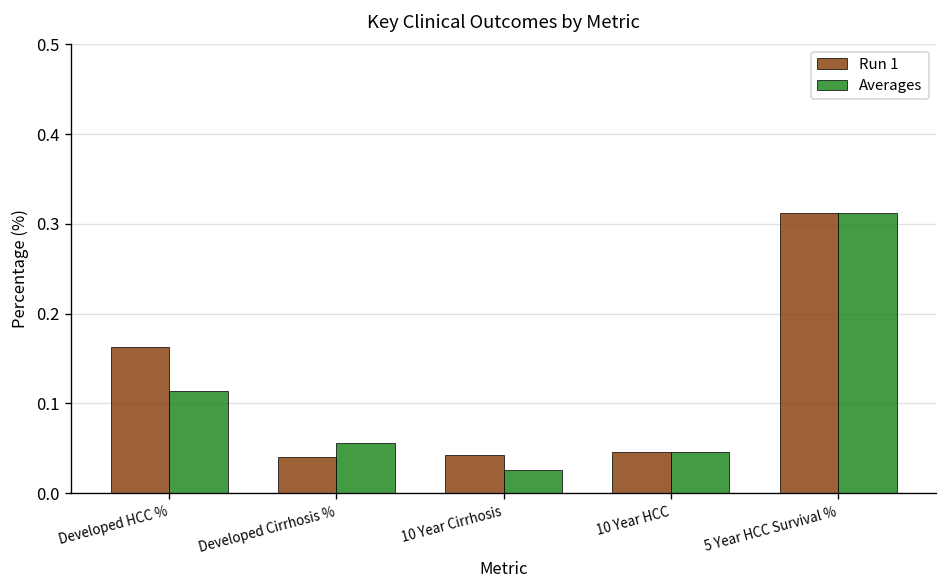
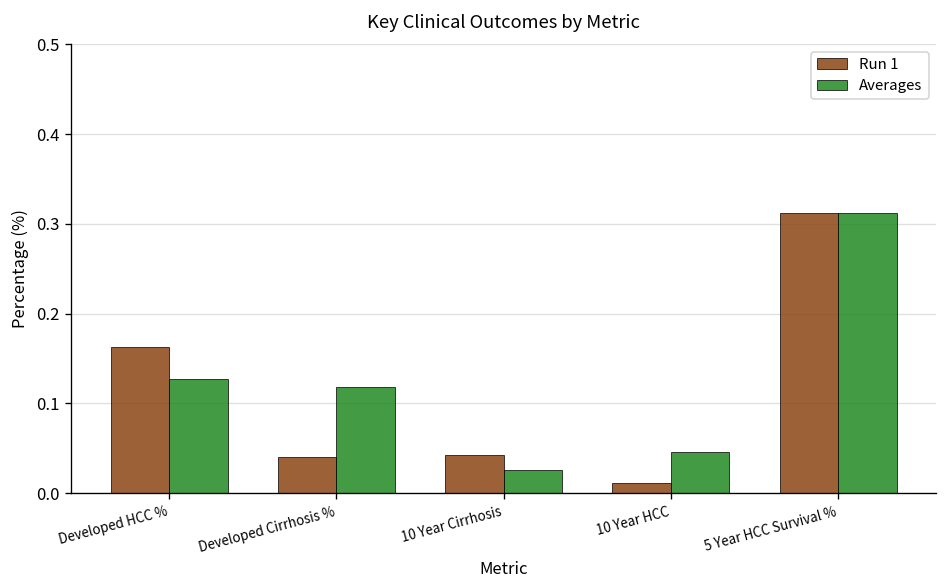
Averages, Developed HCC %: 0.11 -> 0.13
Averages, Developed Cirrhosis %: 0.06 -> 0.12
Run 1, 10 Year HCC: 0.05 -> 0.01
